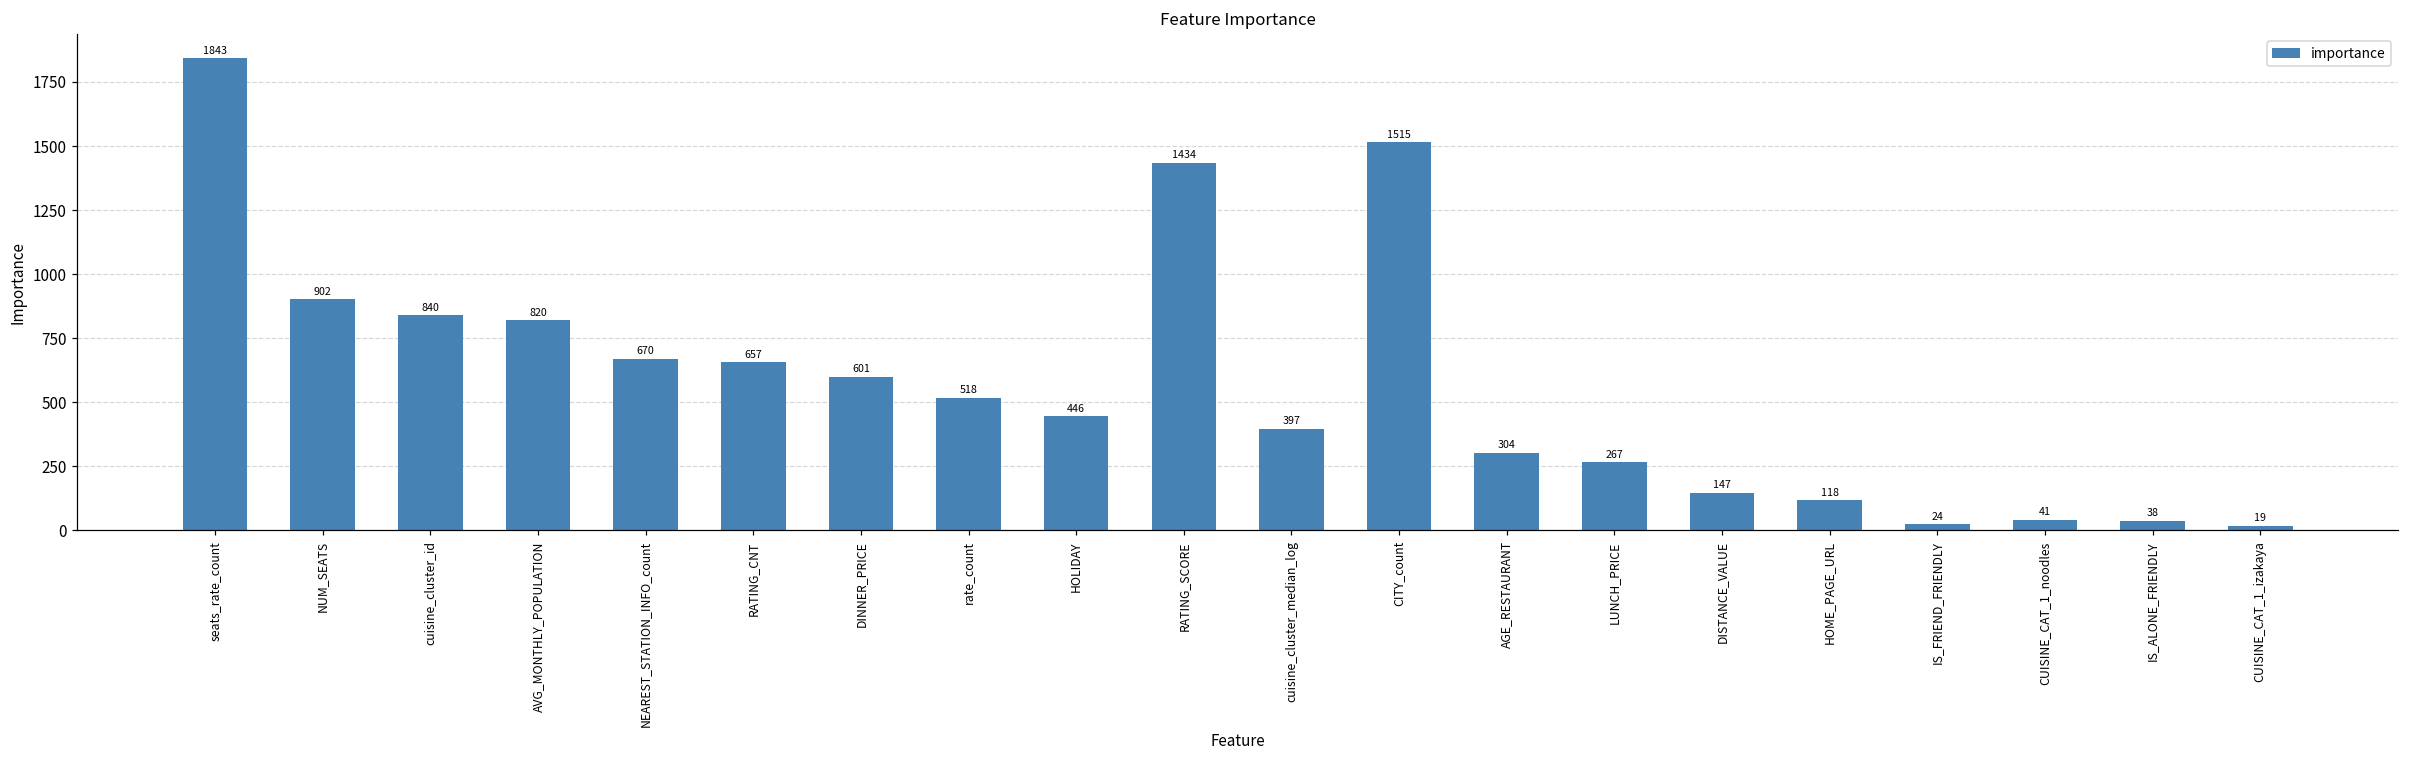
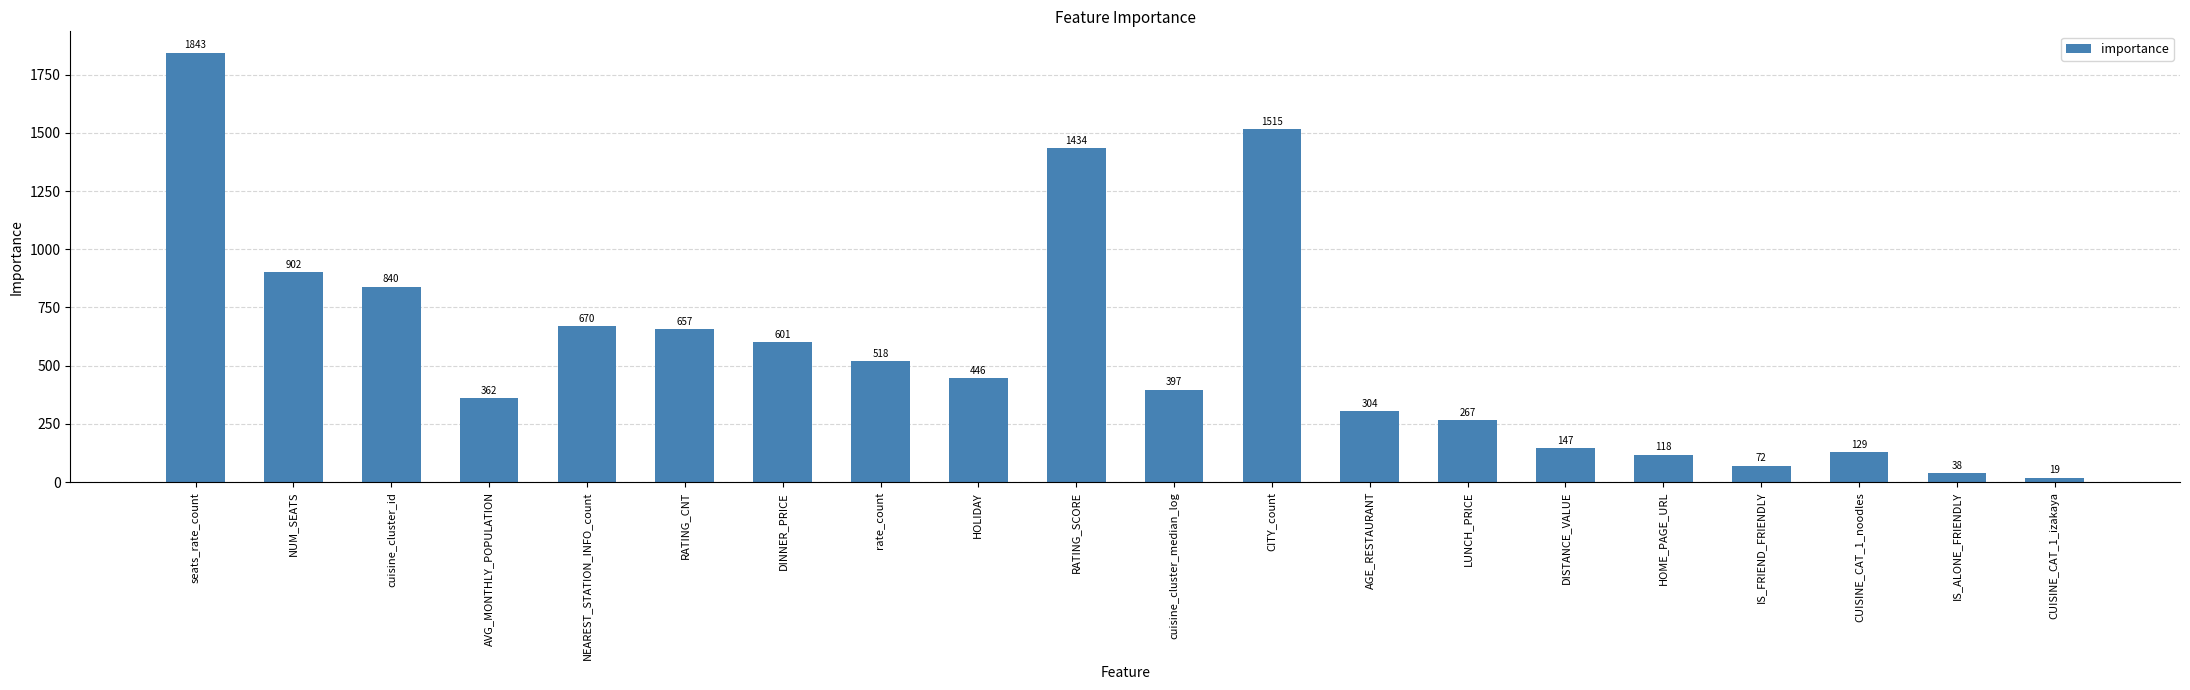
AVG_MONTHLY_POPULATION: 820 -> 362
IS_FRIEND_FRIENDLY: 24 -> 72
CUISINE_CAT_1_noodles: 41 -> 129
